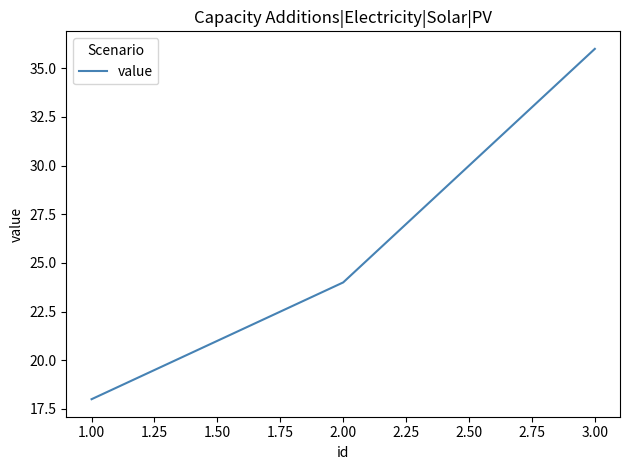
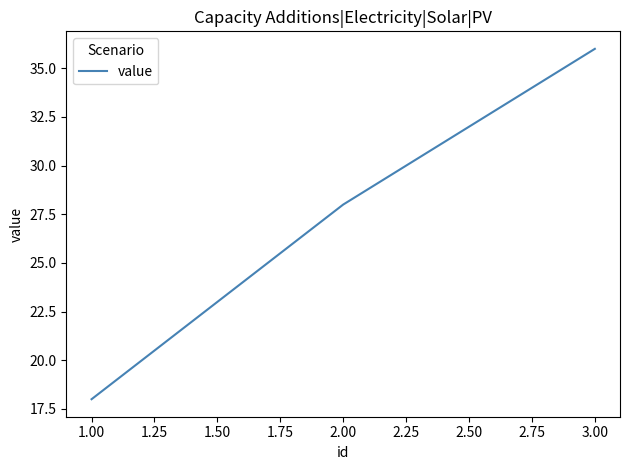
2.00: 24 -> 28
